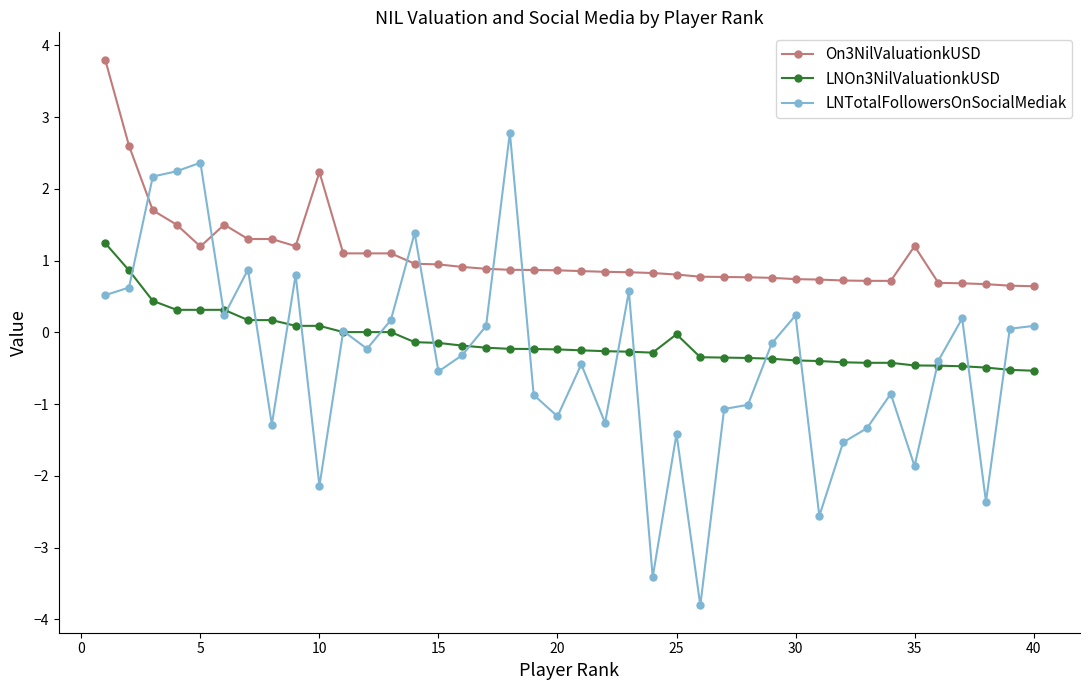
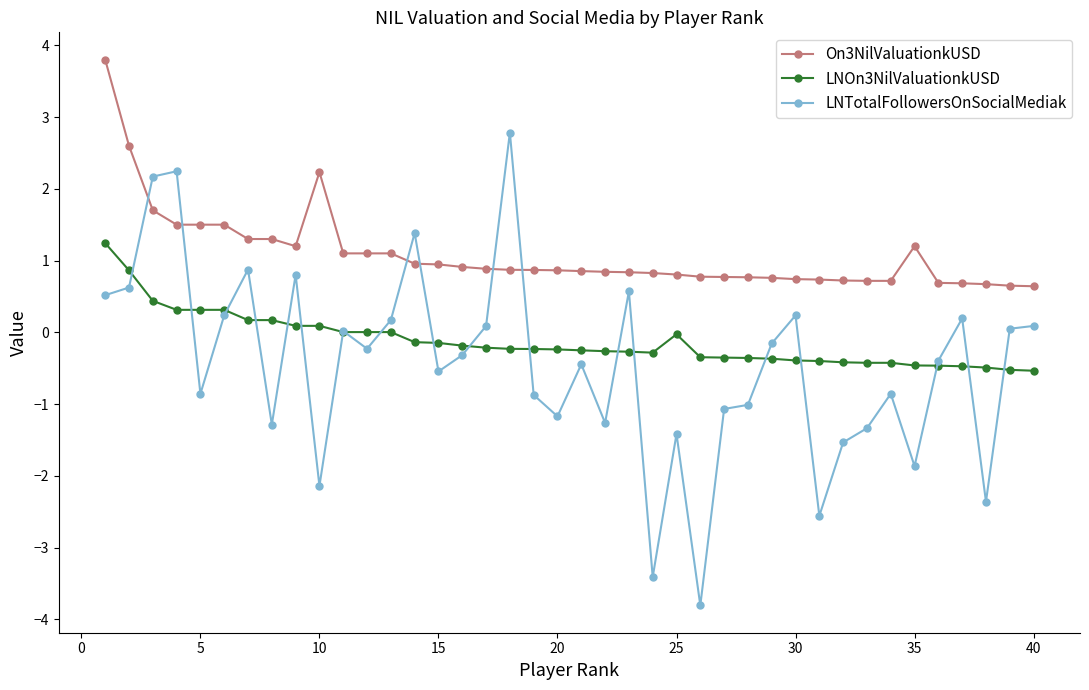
On3NilValuationkUSD, 5: 1.2 -> 1.5
LNTotalFollowersOnSocialMediak, 5: 2.4 -> -0.9
